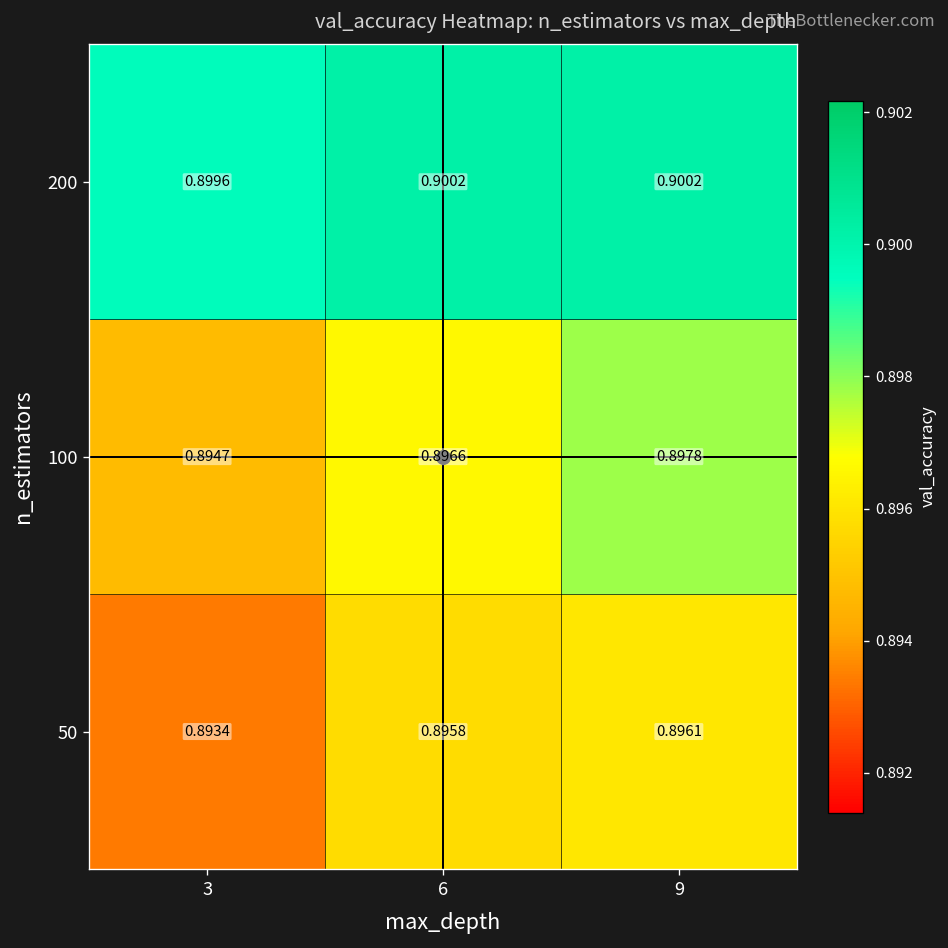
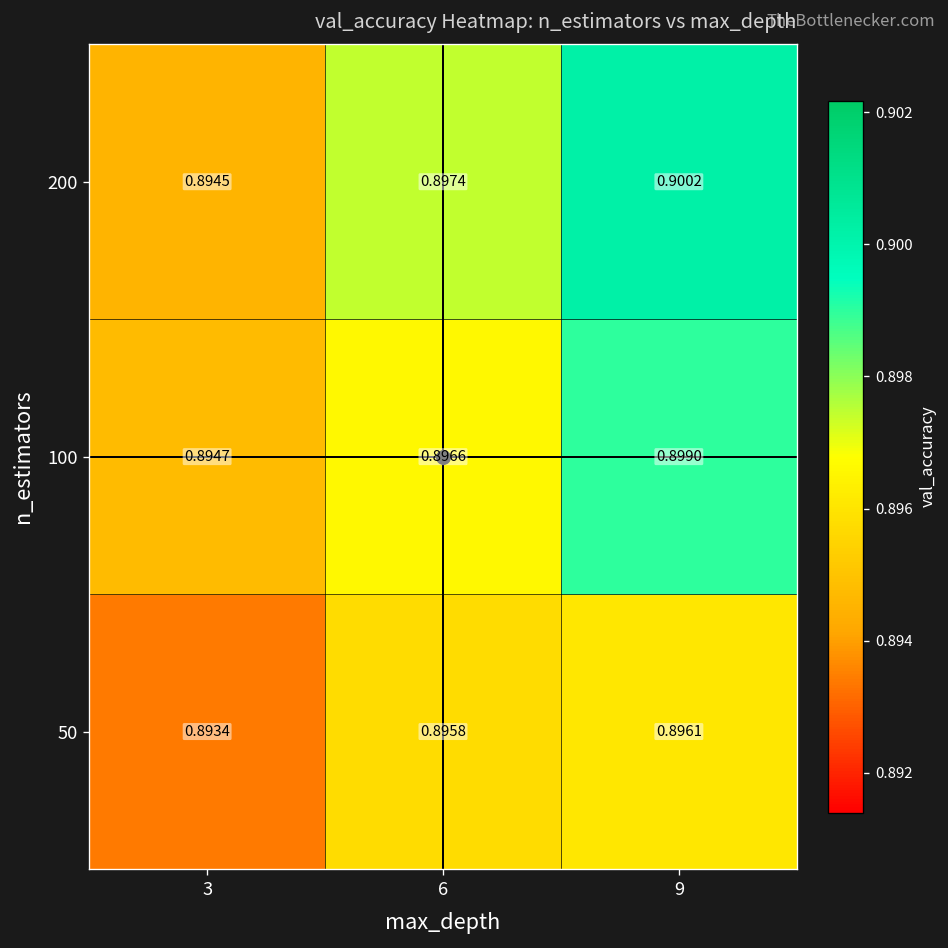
200, 3: 0.8996 -> 0.8945
200, 6: 0.9002 -> 0.8974
100, 9: 0.8978 -> 0.8990
